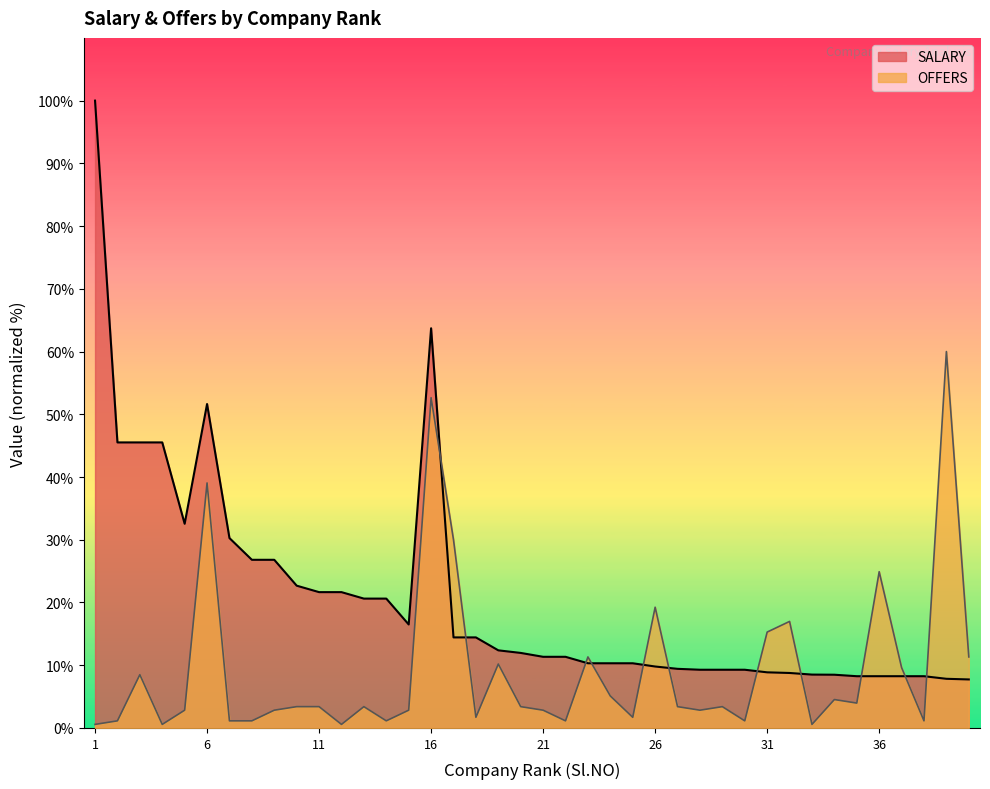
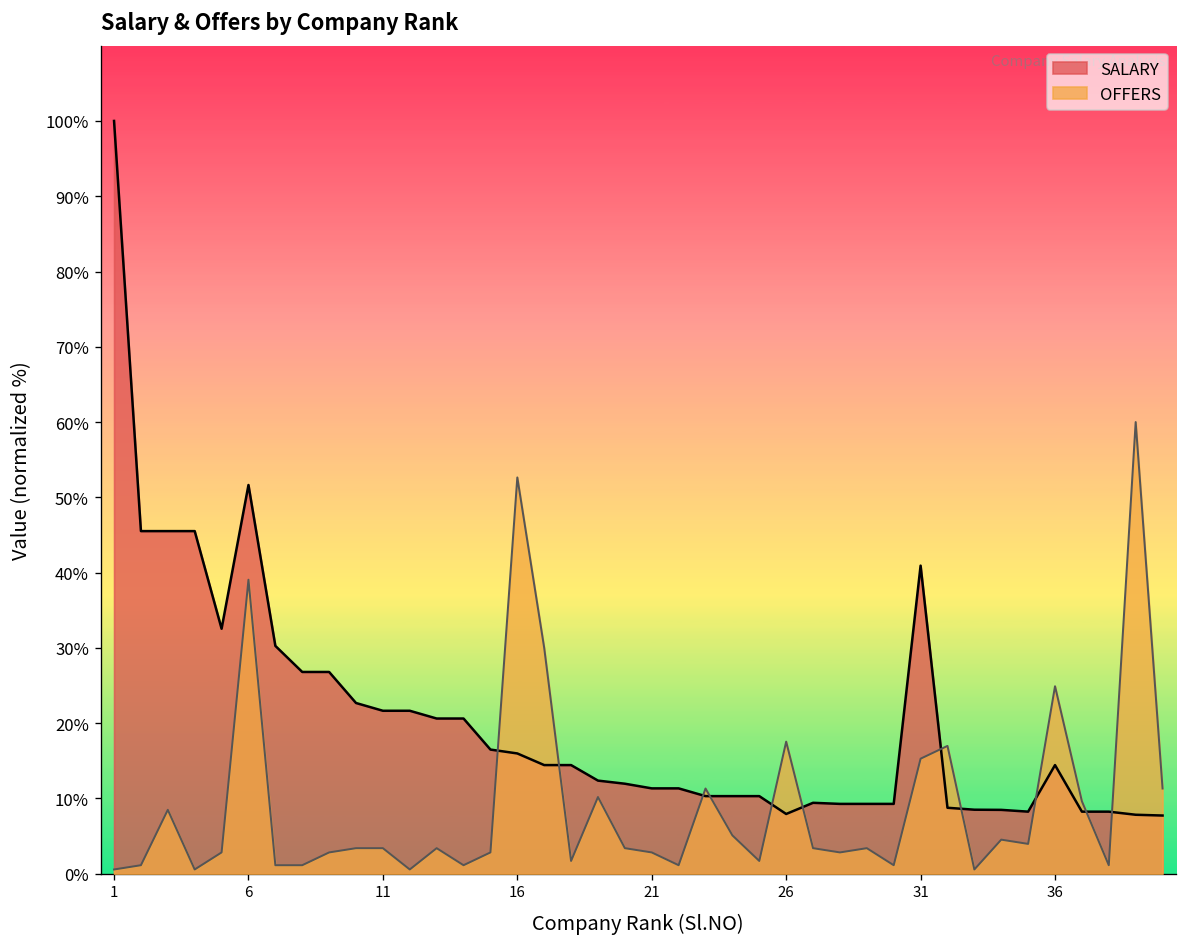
SALARY, 16: 64% -> 16%
SALARY, 26: 10% -> 8%
OFFERS, 26: 19% -> 18%
SALARY, 31: 9% -> 41%
SALARY, 36: 8% -> 14%
